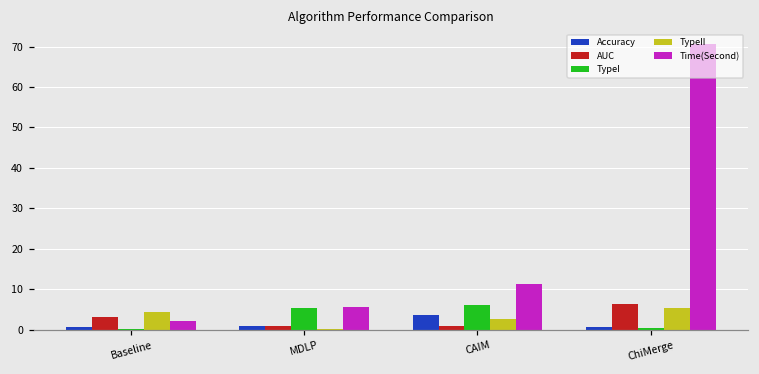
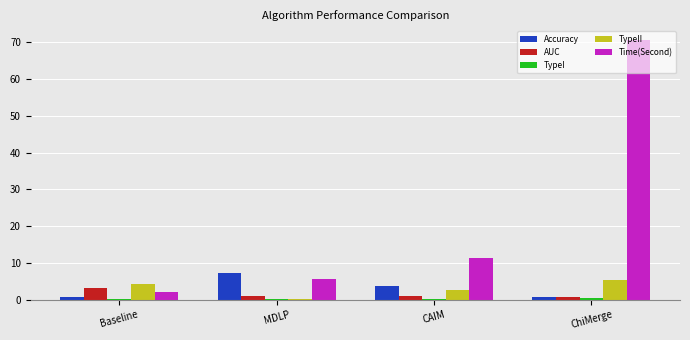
Accuracy, MDLP: 1 -> 7
TypeI, MDLP: 5 -> 0
TypeI, CAIM: 6 -> 0
AUC, ChiMerge: 6 -> 1
